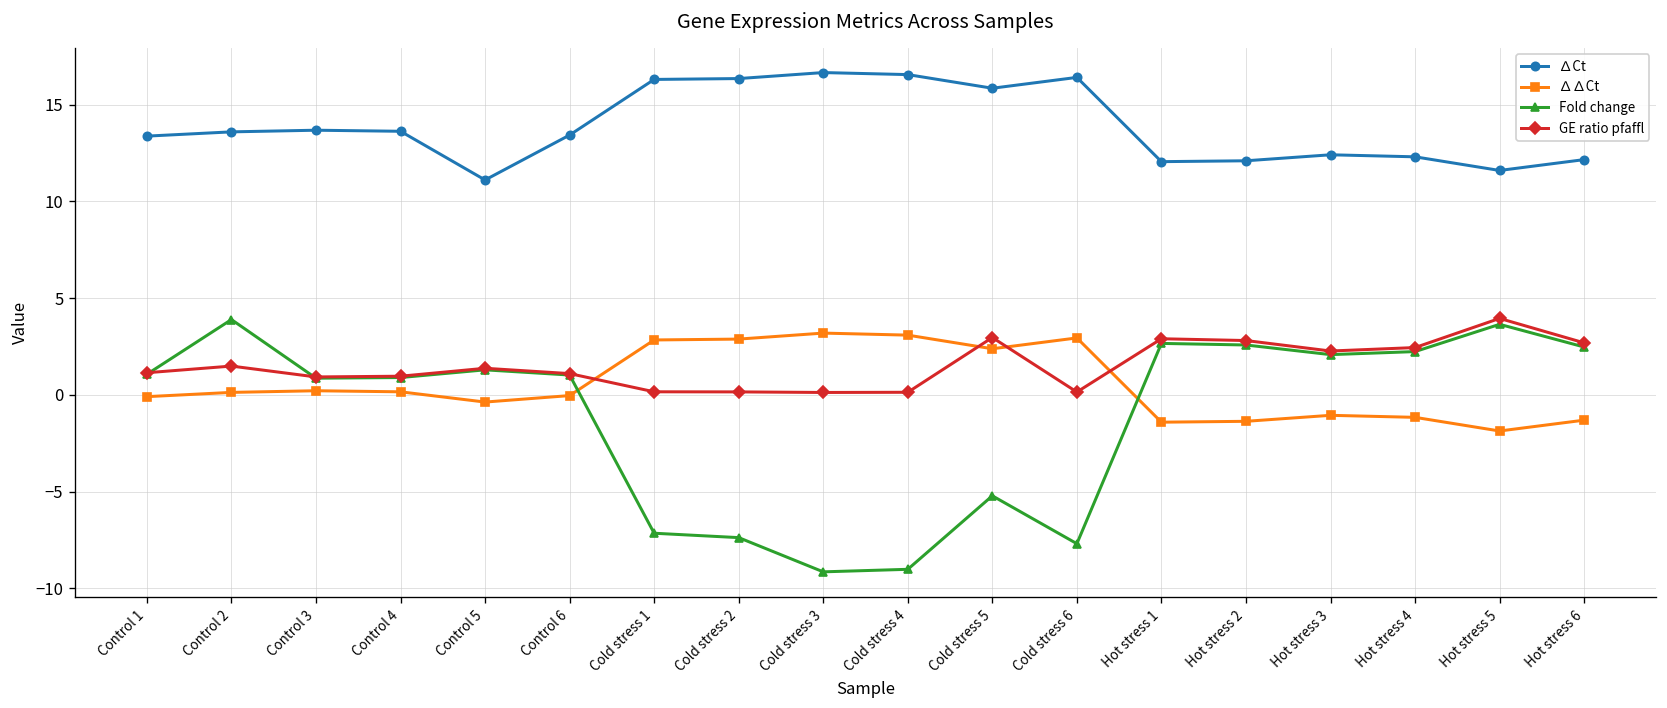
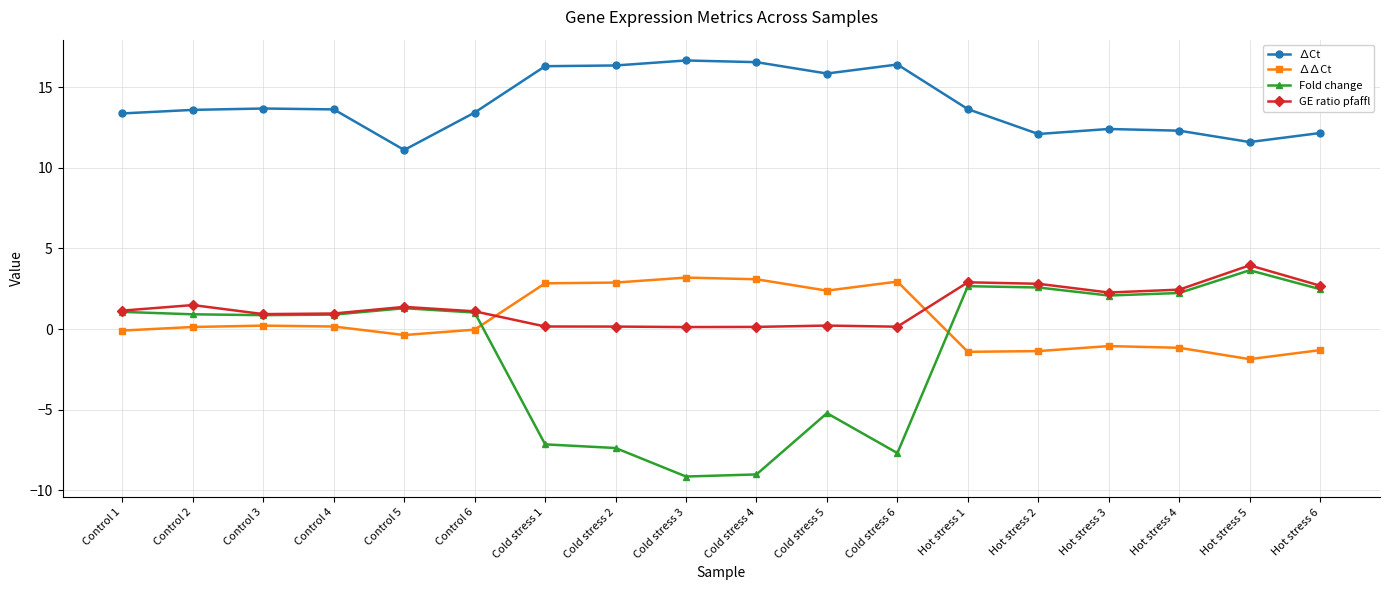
Fold change, Control 2: 3.9 -> 0.9
GE ratio pfaffl, Cold stress 5: 3.0 -> 0.2
∆Ct, Hot stress 1: 12.1 -> 13.6
